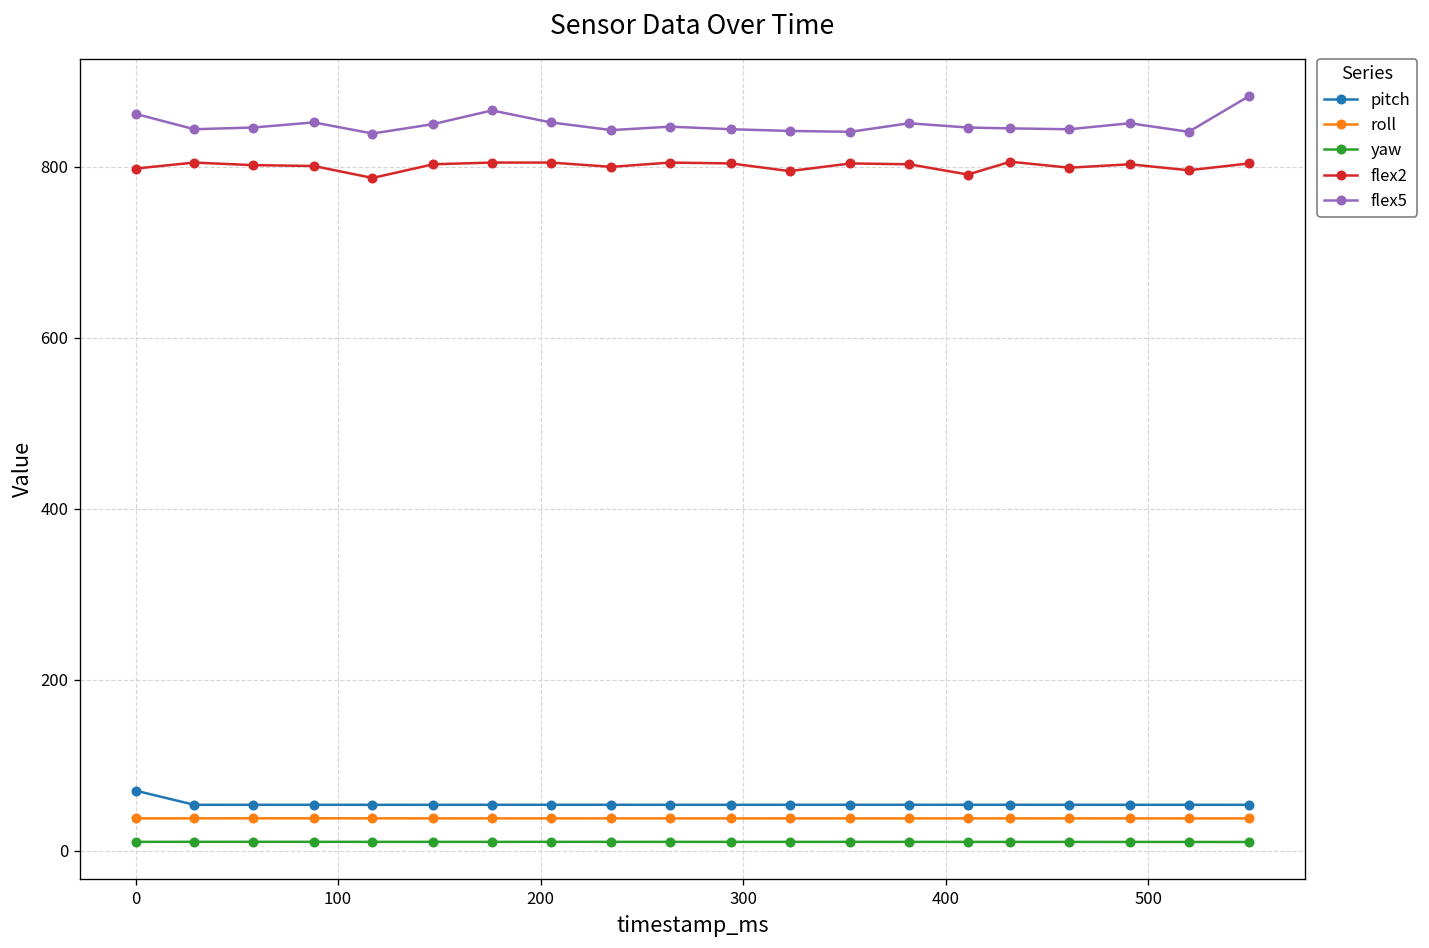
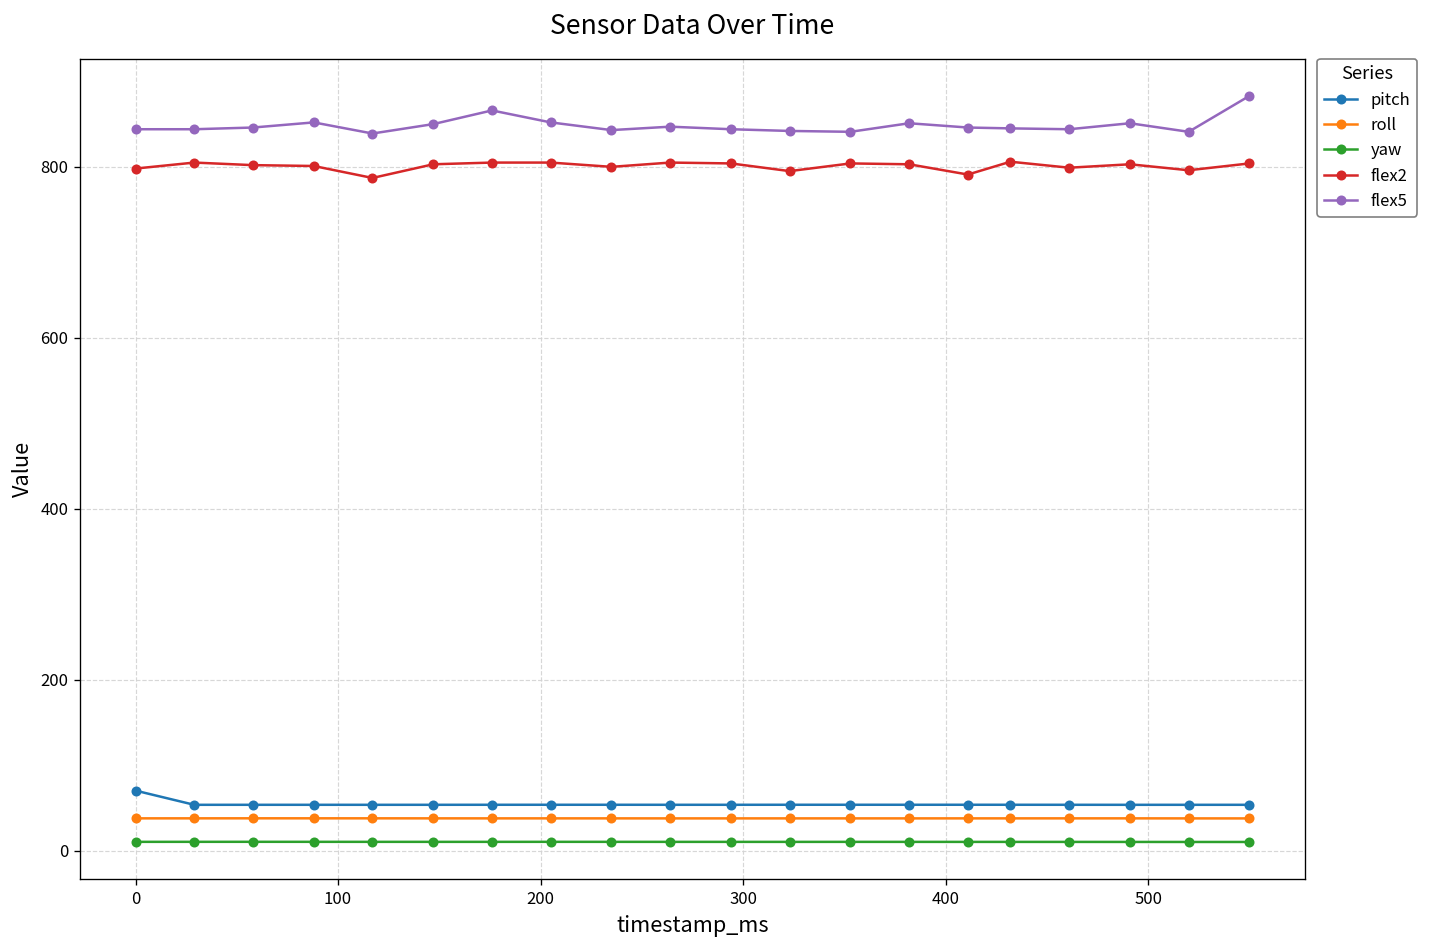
flex5, 0: 860 -> 840
